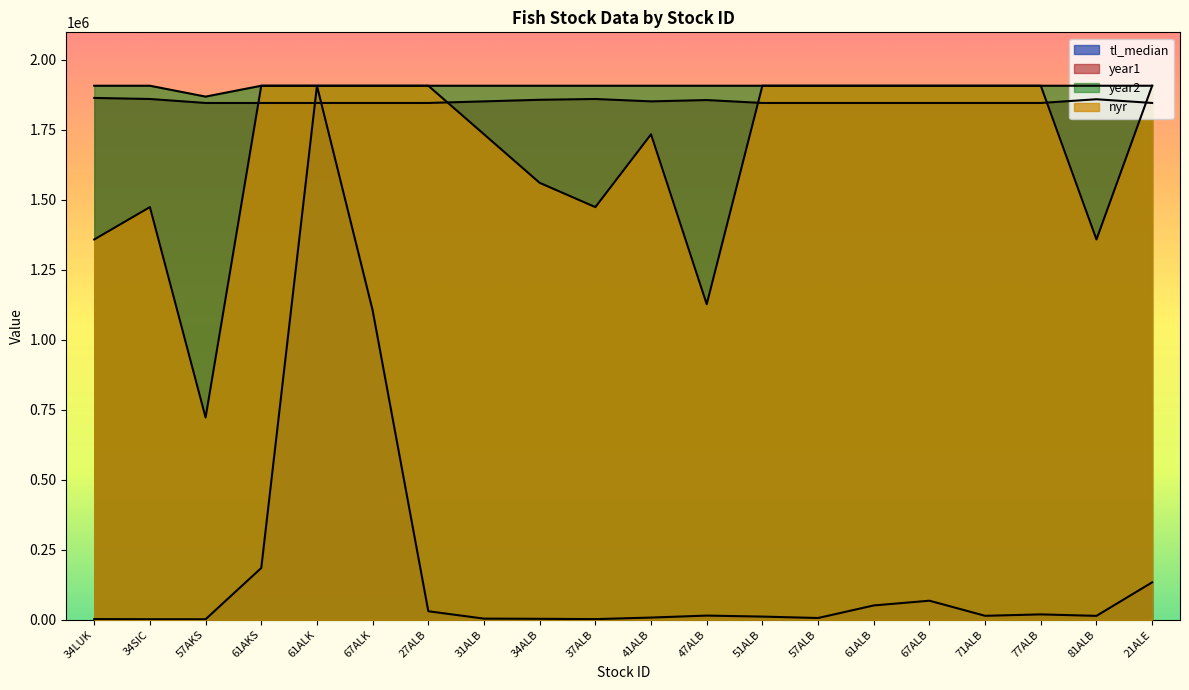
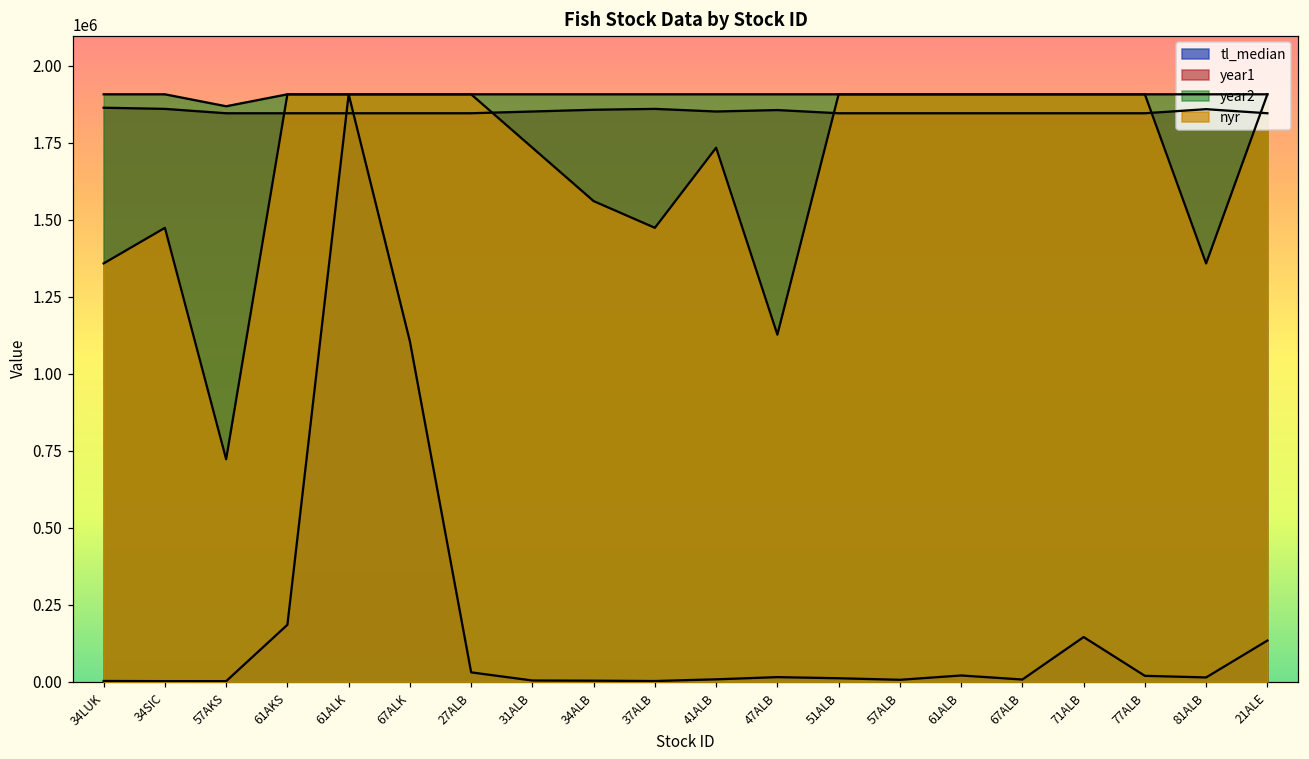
tl_median, 61ALB: 50000 -> 20000
tl_median, 67ALB: 70000 -> 10000
tl_median, 71ALB: 10000 -> 150000
